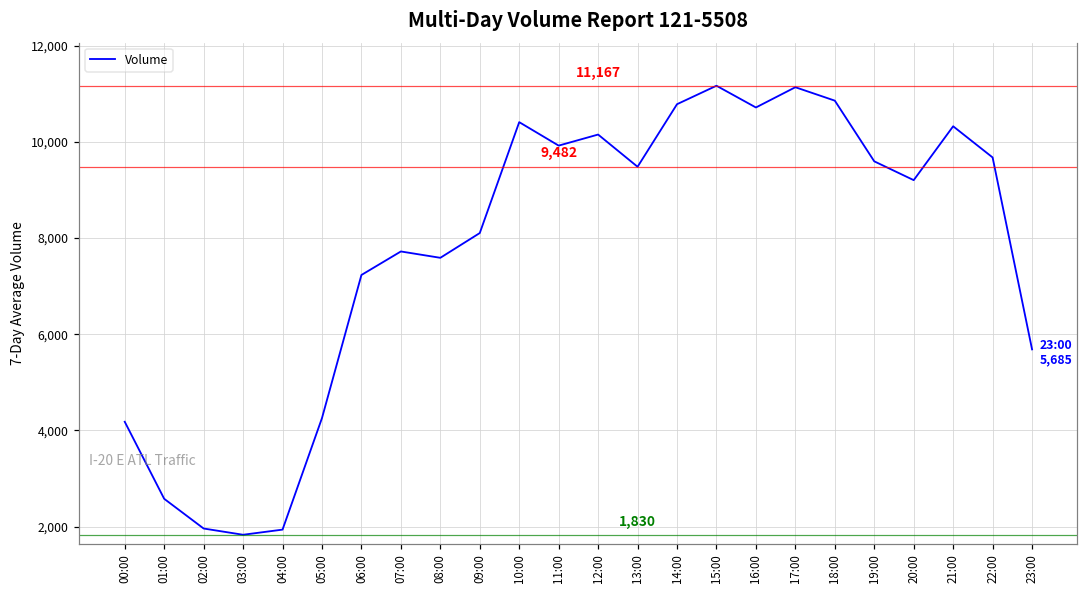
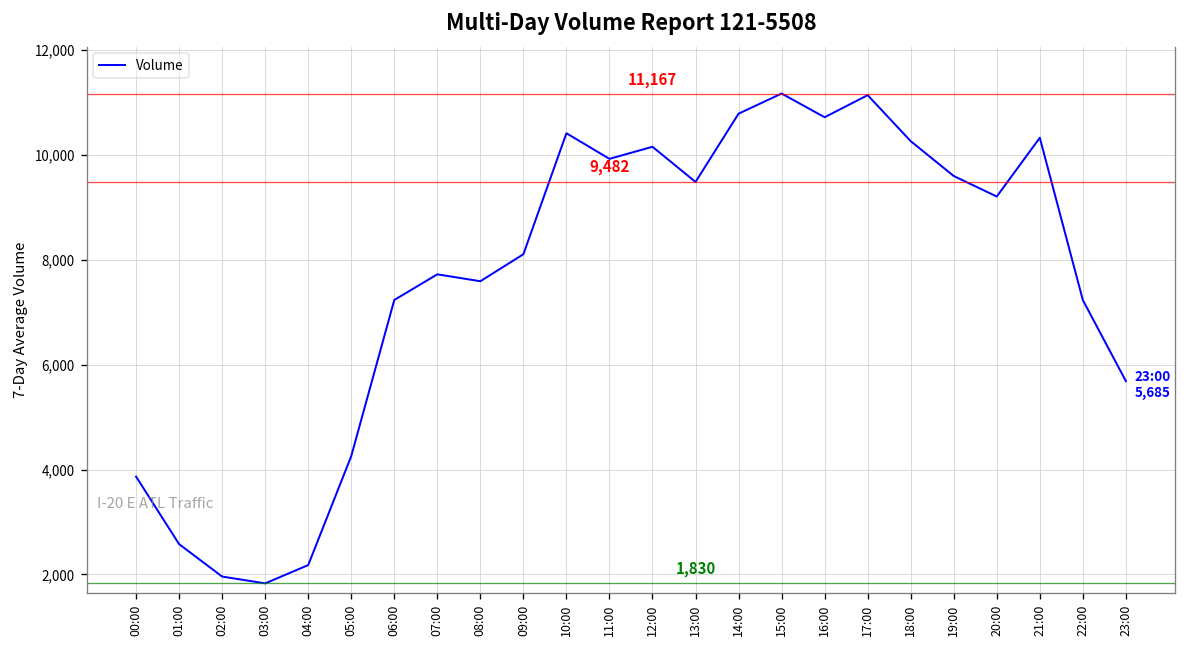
00:00: 4,200 -> 3,900
04:00: 1,900 -> 2,200
18:00: 10,900 -> 10,300
22:00: 9,700 -> 7,200
